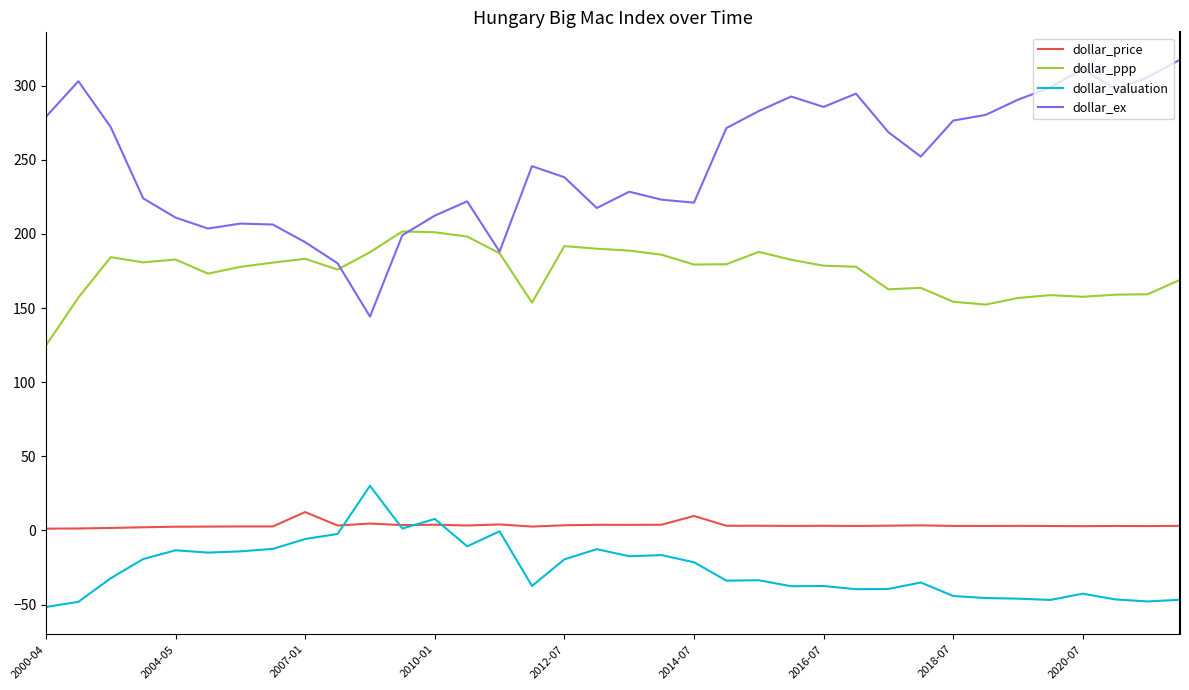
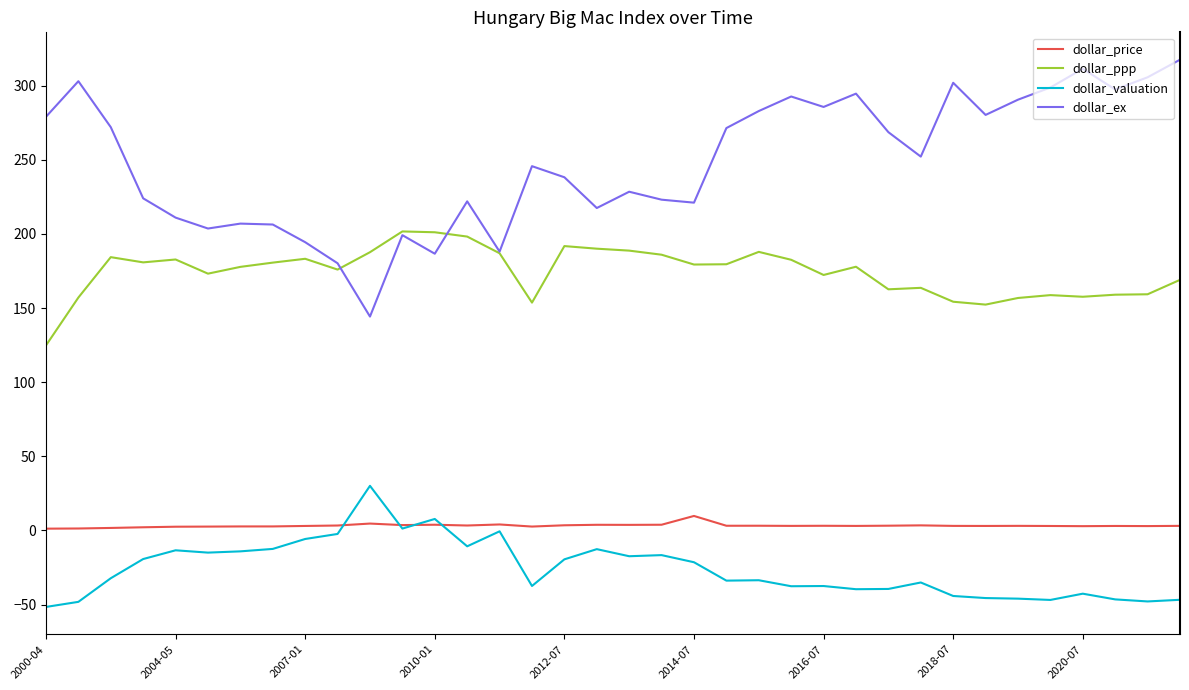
dollar_price, 2007-01: 12 -> 3
dollar_ex, 2010-01: 212 -> 187
dollar_ppp, 2016-07: 179 -> 172
dollar_ex, 2018-07: 276 -> 302
